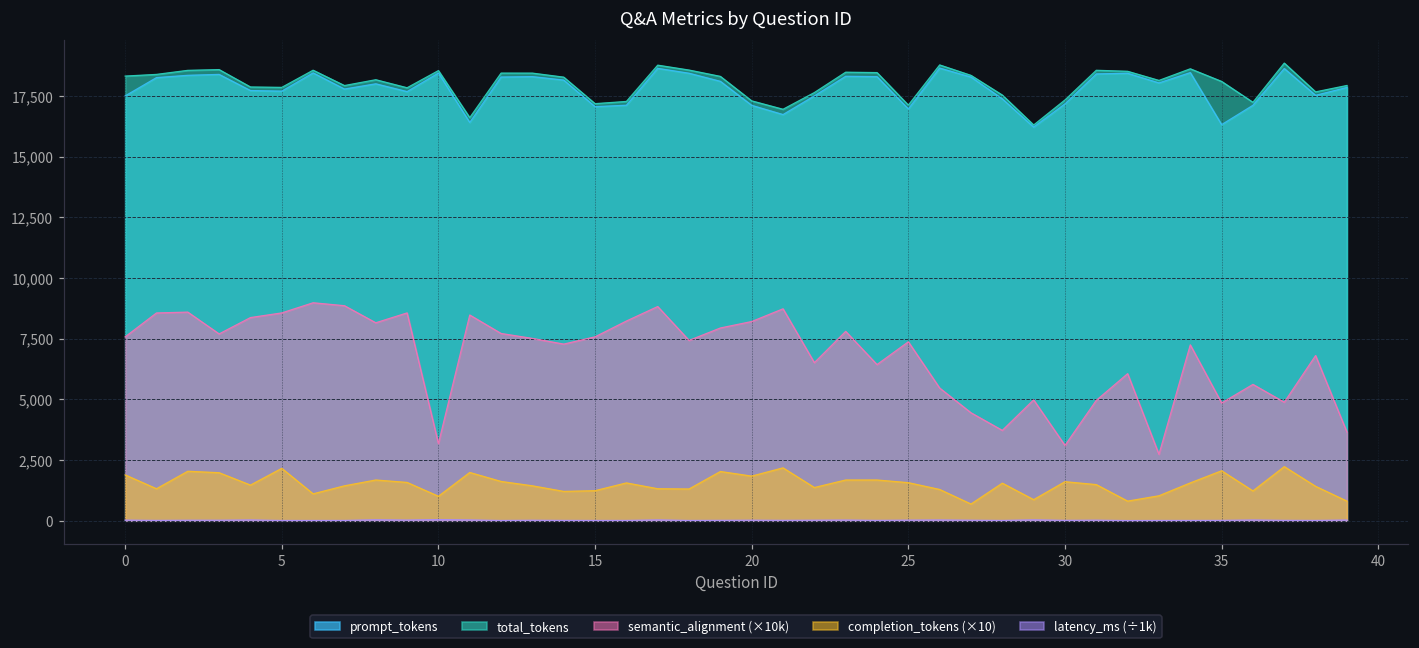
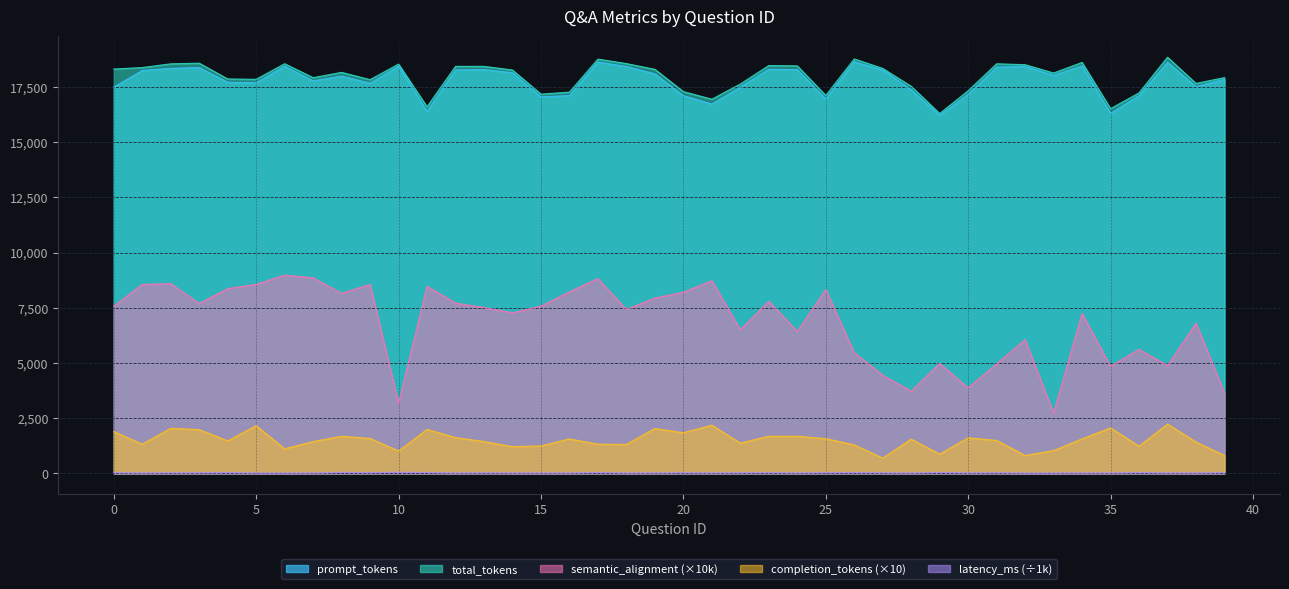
semantic_alignment (×10k), 25: 7,400 -> 8,300
semantic_alignment (×10k), 30: 3,100 -> 3,900
total_tokens, 35: 18,100 -> 16,500
